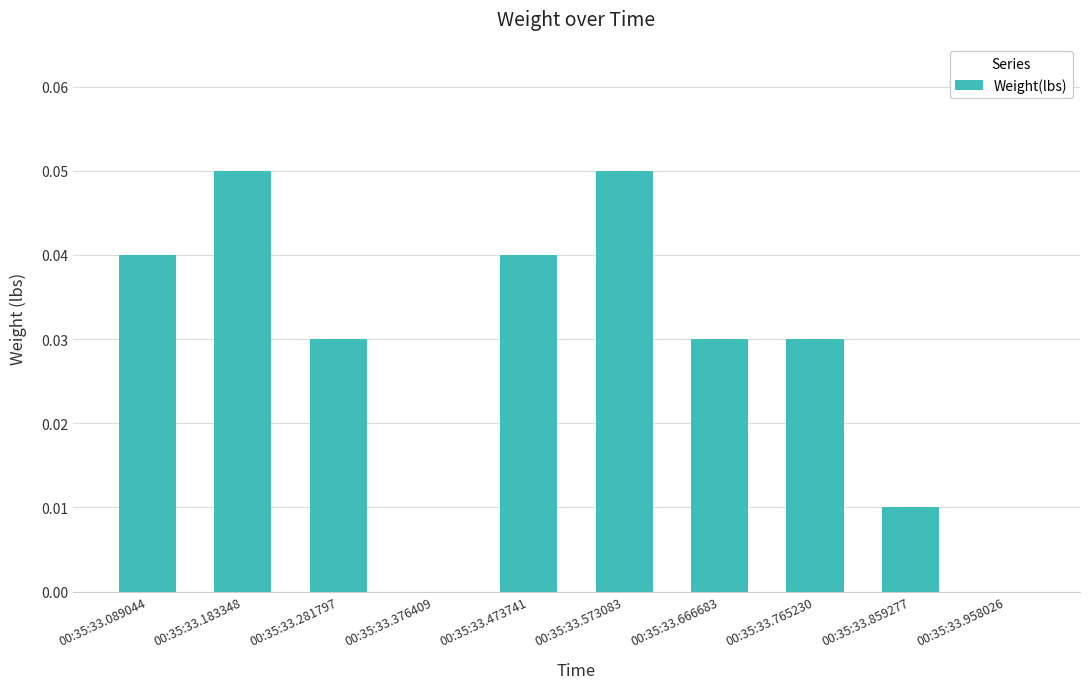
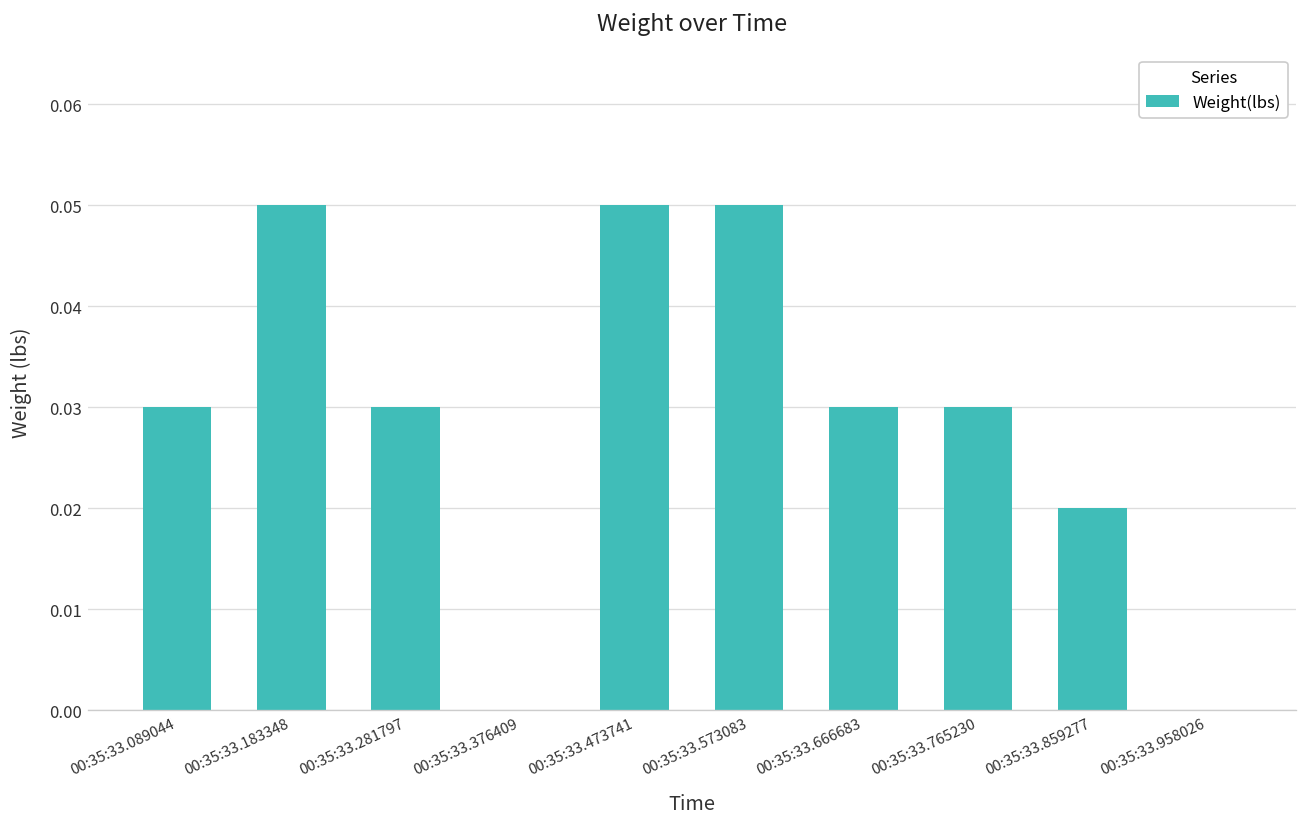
00:35:33.089044: 0.04 -> 0.03
00:35:33.473741: 0.04 -> 0.05
00:35:33.859277: 0.01 -> 0.02
